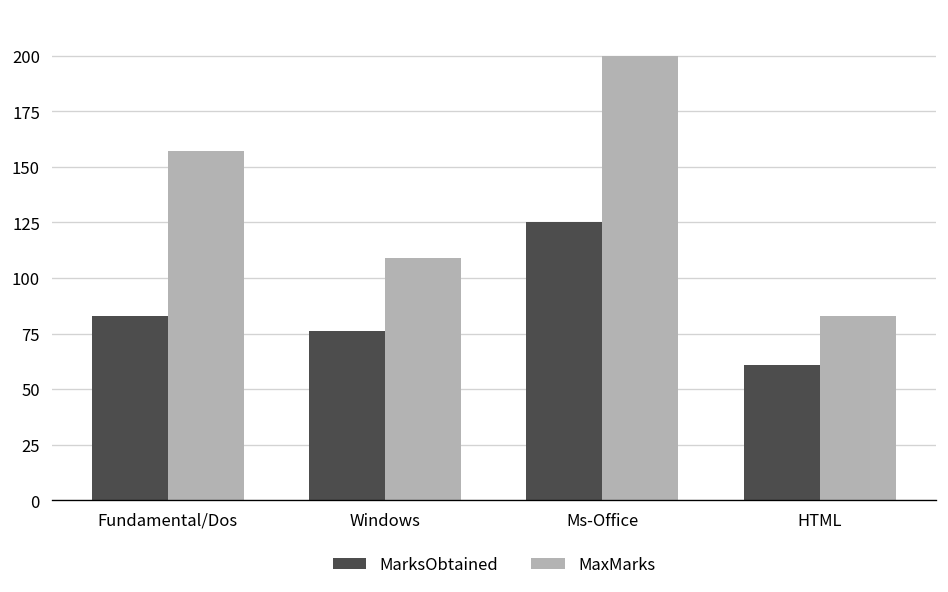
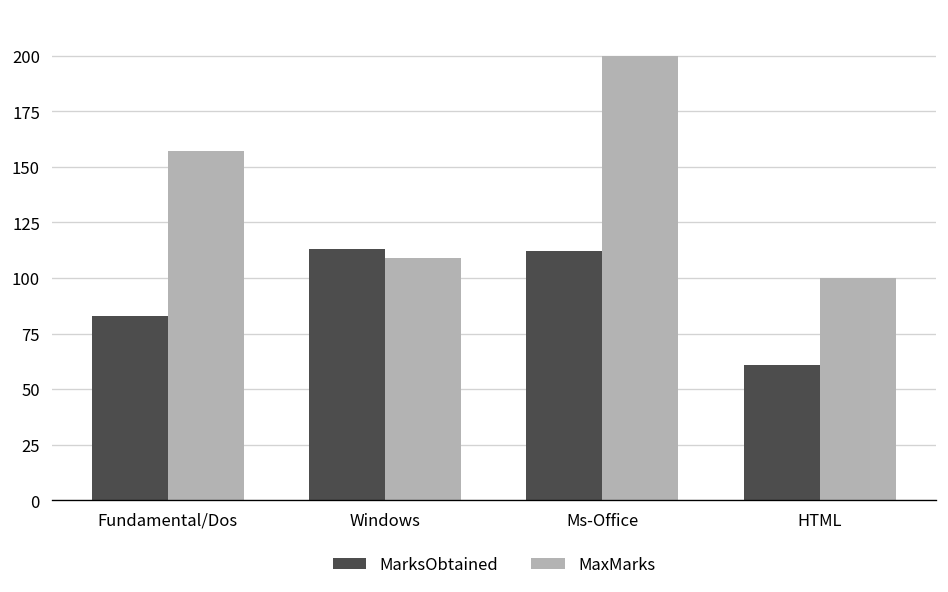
MarksObtained, Windows: 76 -> 113
MarksObtained, Ms-Office: 125 -> 112
MaxMarks, HTML: 83 -> 100
